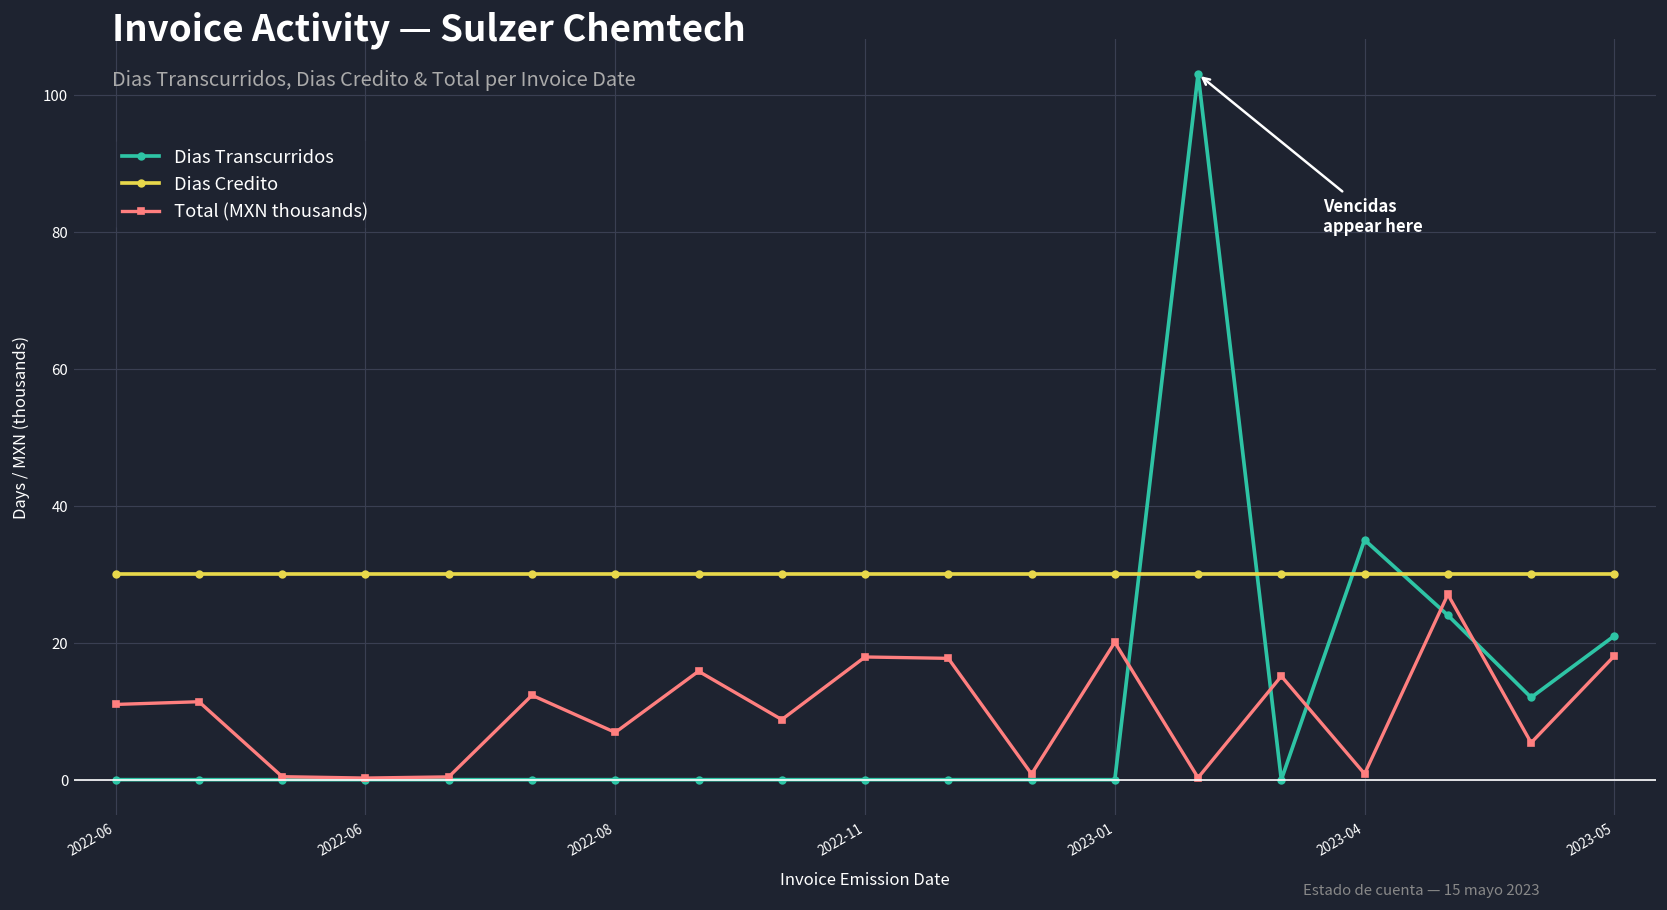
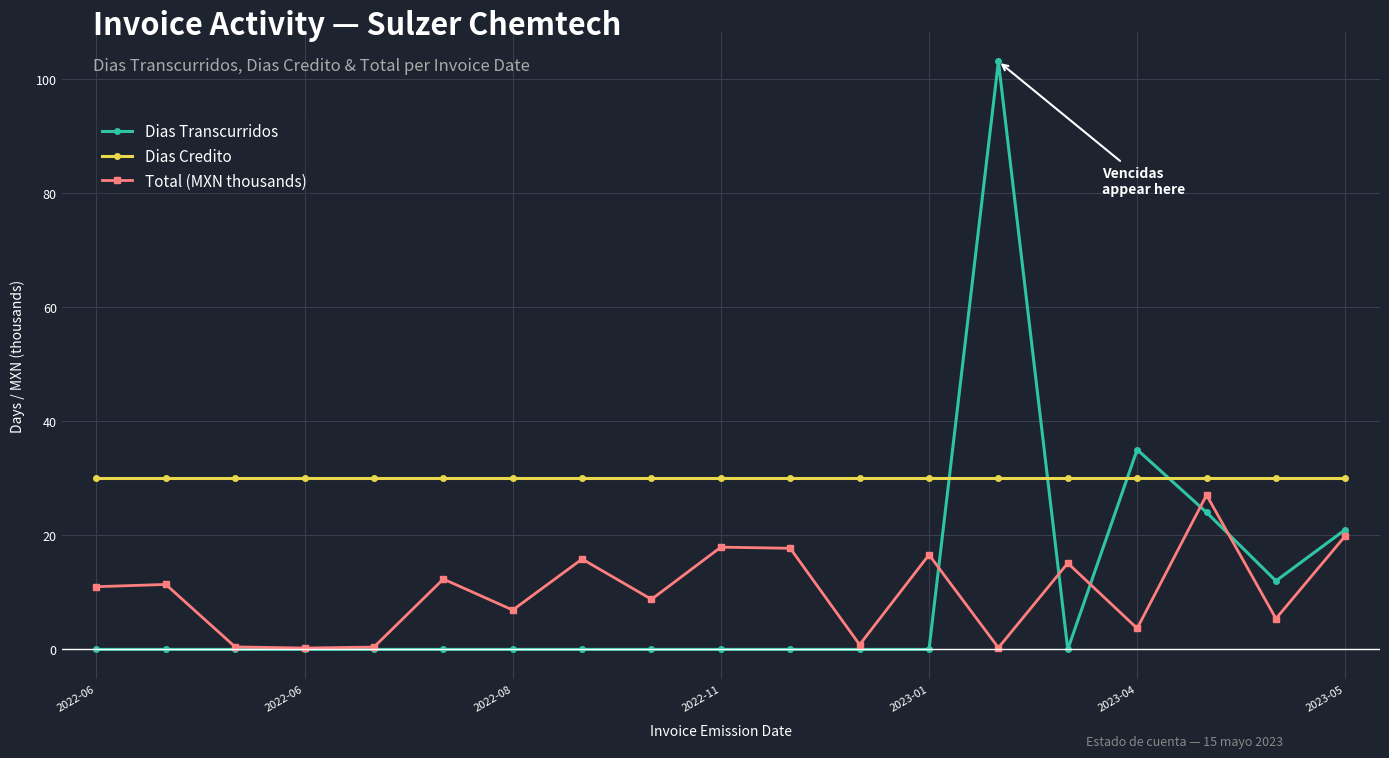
Total (MXN thousands), 2023-01: 20 -> 17
Total (MXN thousands), 2023-04: 1 -> 4
Total (MXN thousands), 2023-05: 18 -> 20
